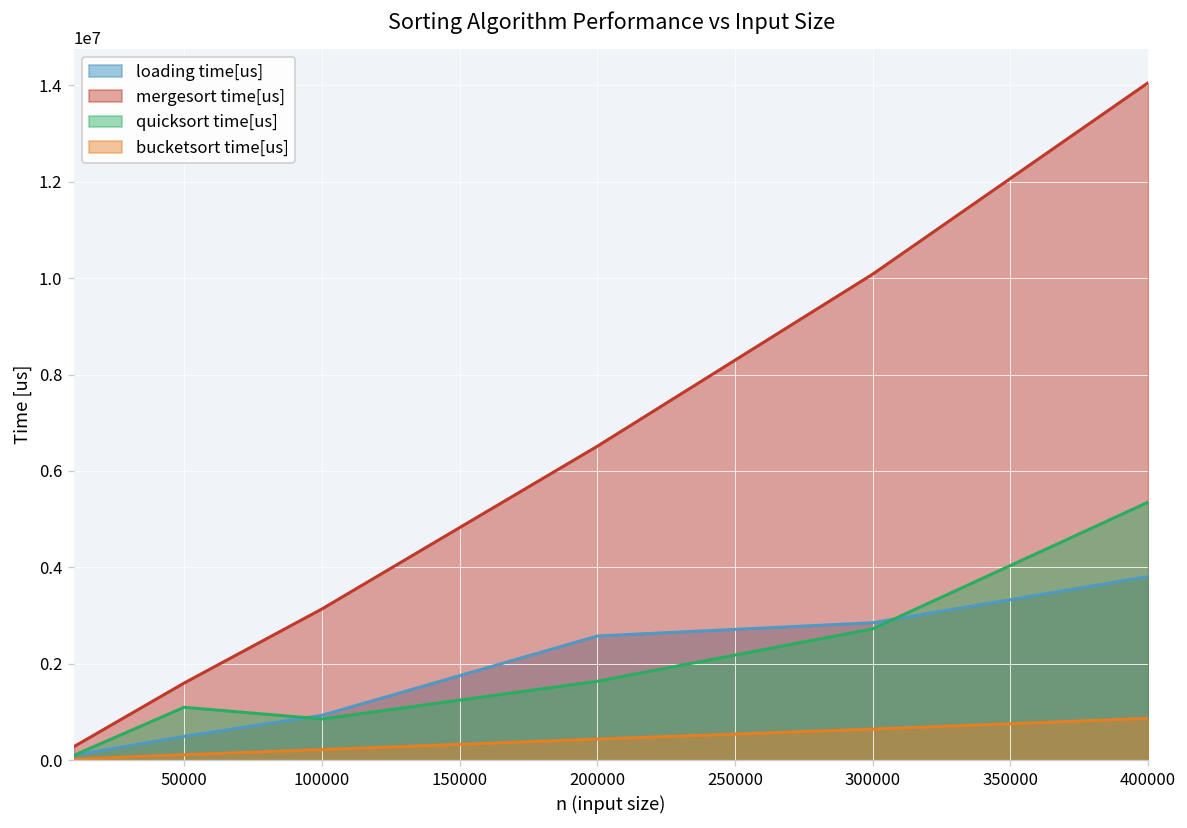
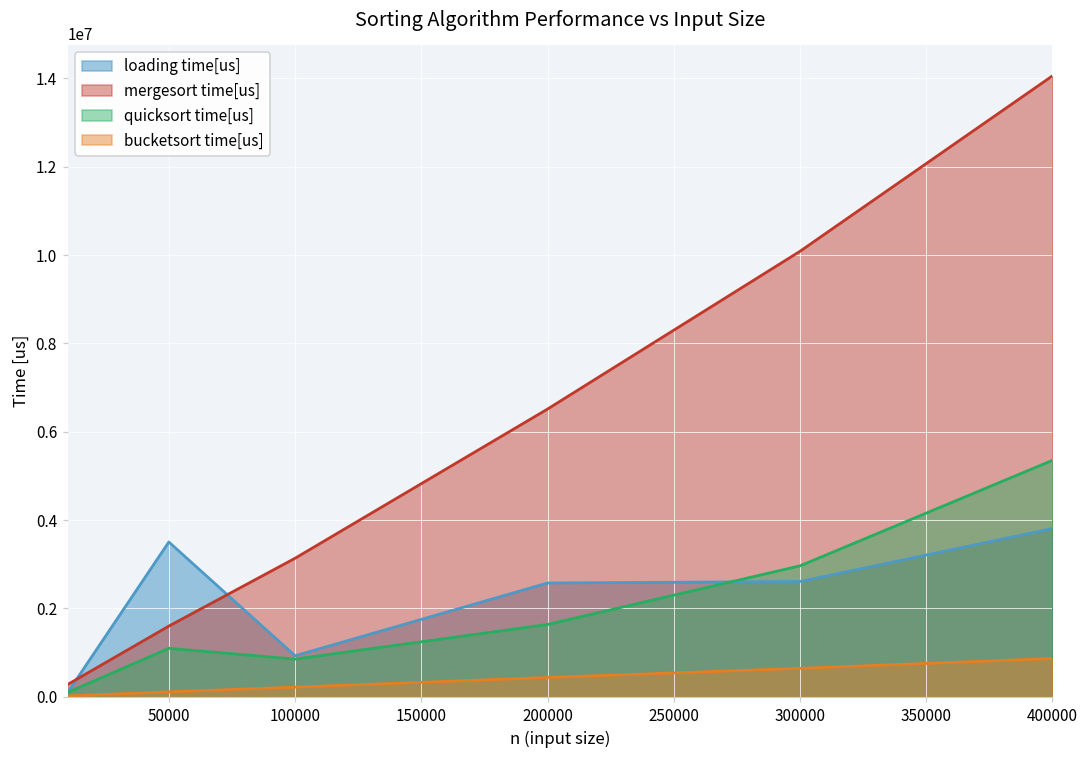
loading time[us], 50000: 500000 -> 3500000
loading time[us], 300000: 2900000 -> 2600000
quicksort time[us], 300000: 2700000 -> 3000000
